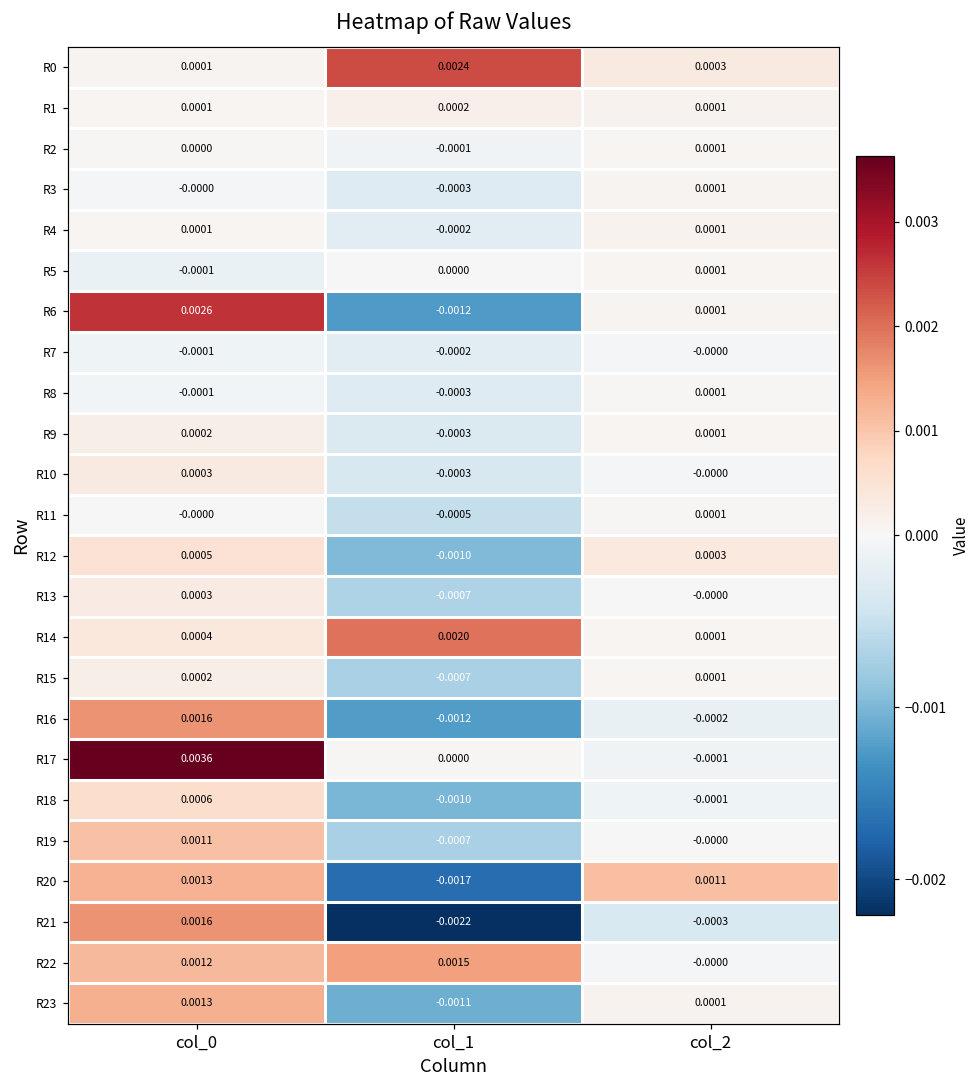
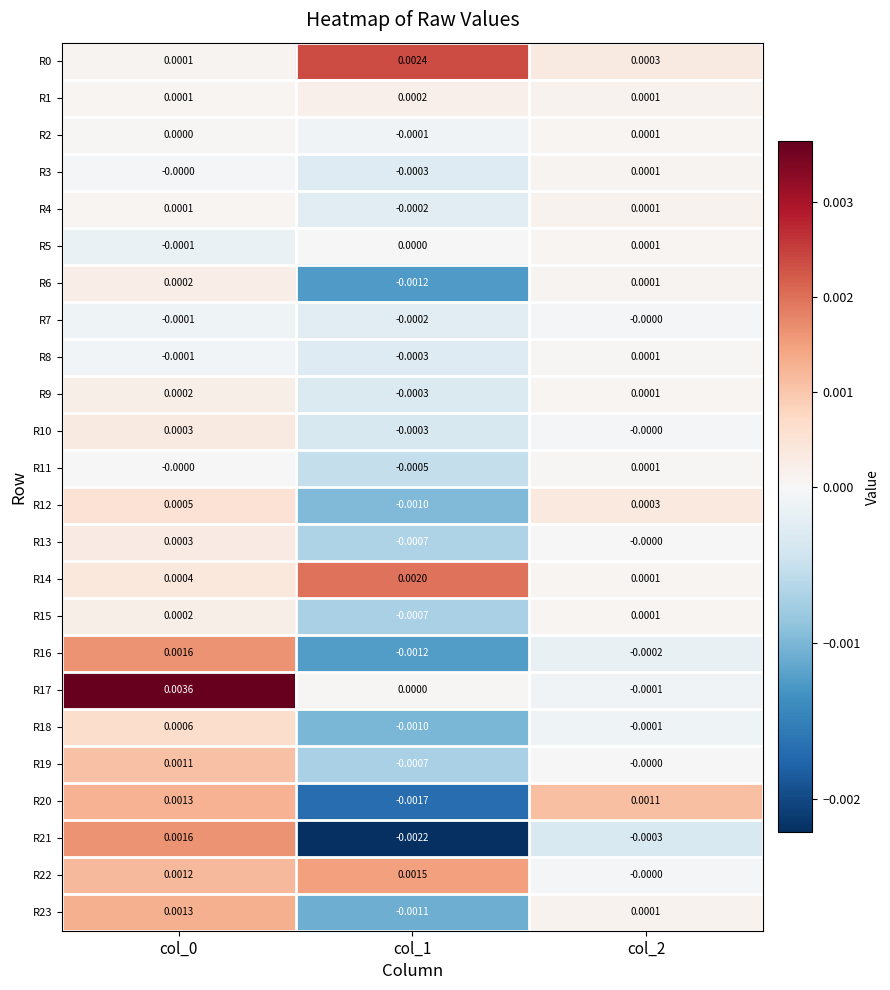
R6, col_0: 0.0026 -> 0.0002
